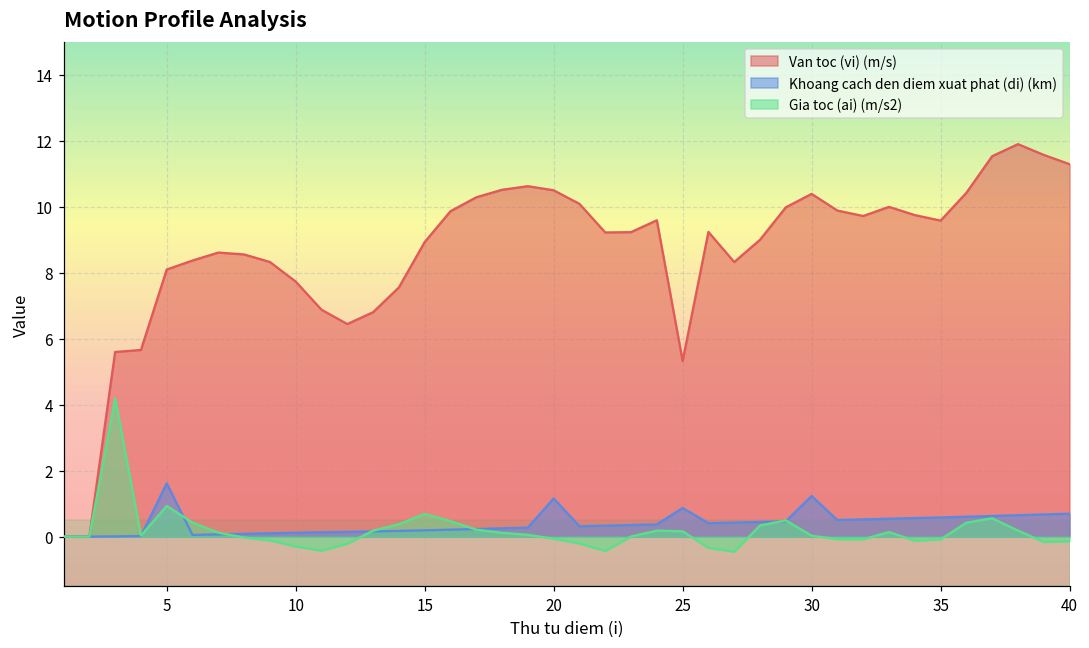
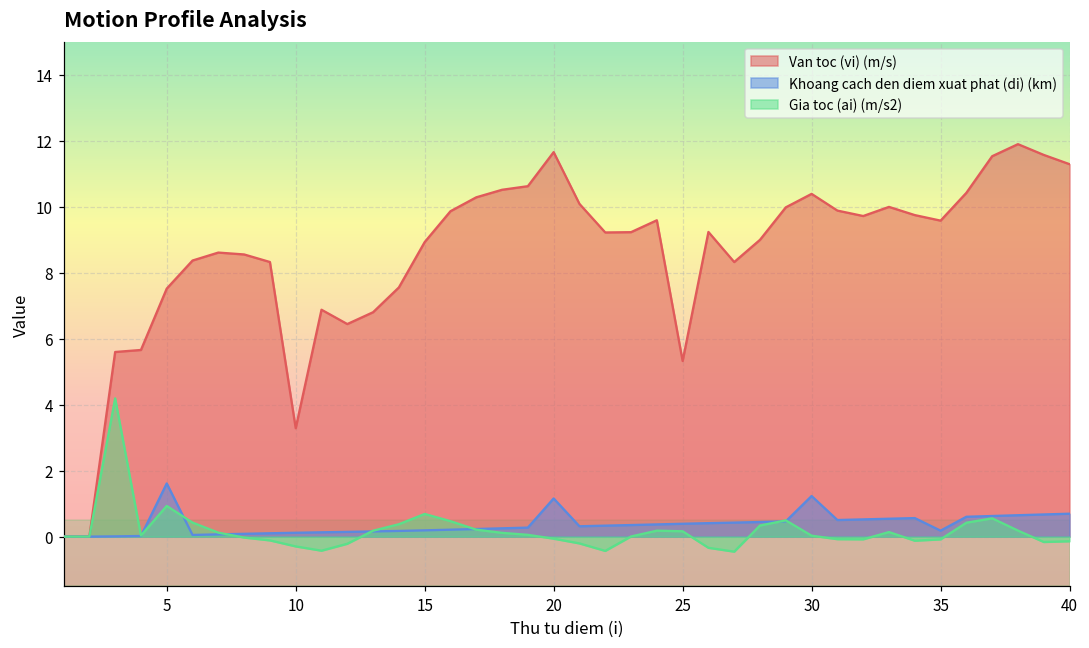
Van toc (vi) (m/s), 5: 8.1 -> 7.5
Van toc (vi) (m/s), 10: 7.7 -> 3.3
Van toc (vi) (m/s), 20: 10.5 -> 11.7
Khoang cach den diem xuat phat (di) (km), 25: 0.9 -> 0.4
Khoang cach den diem xuat phat (di) (km), 35: 0.6 -> 0.2
